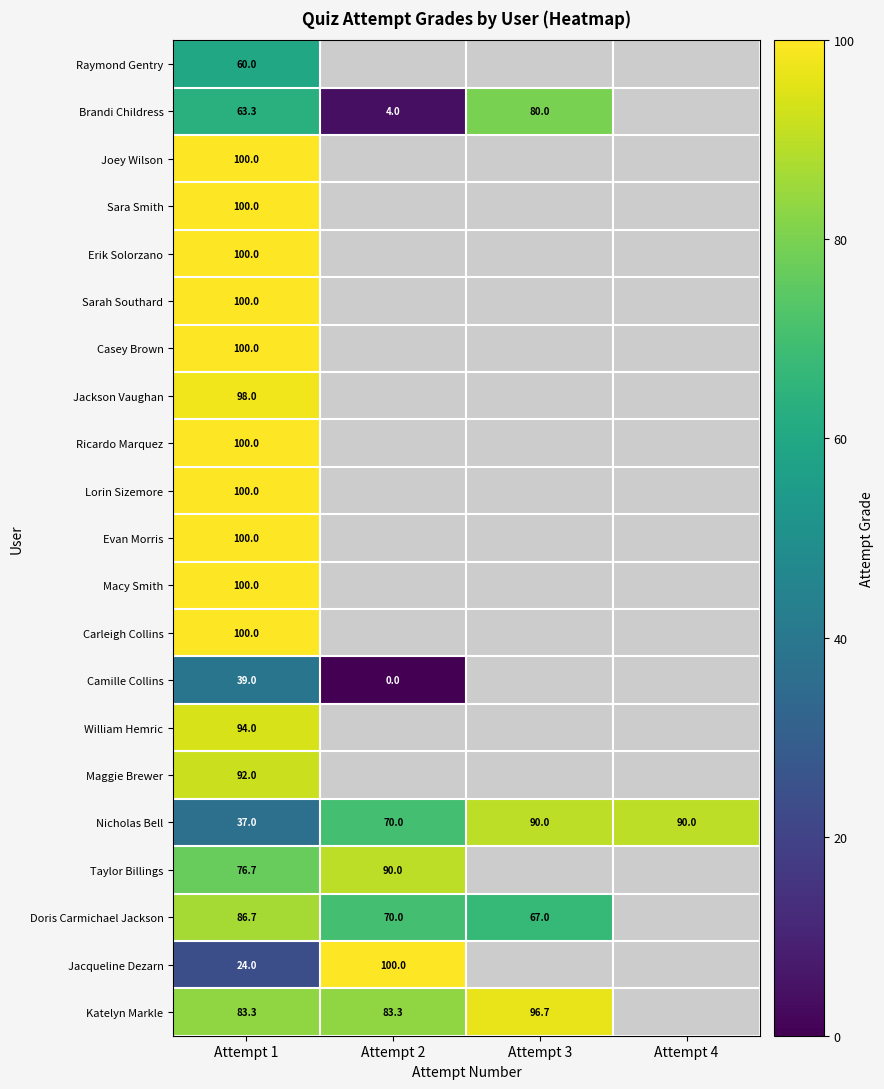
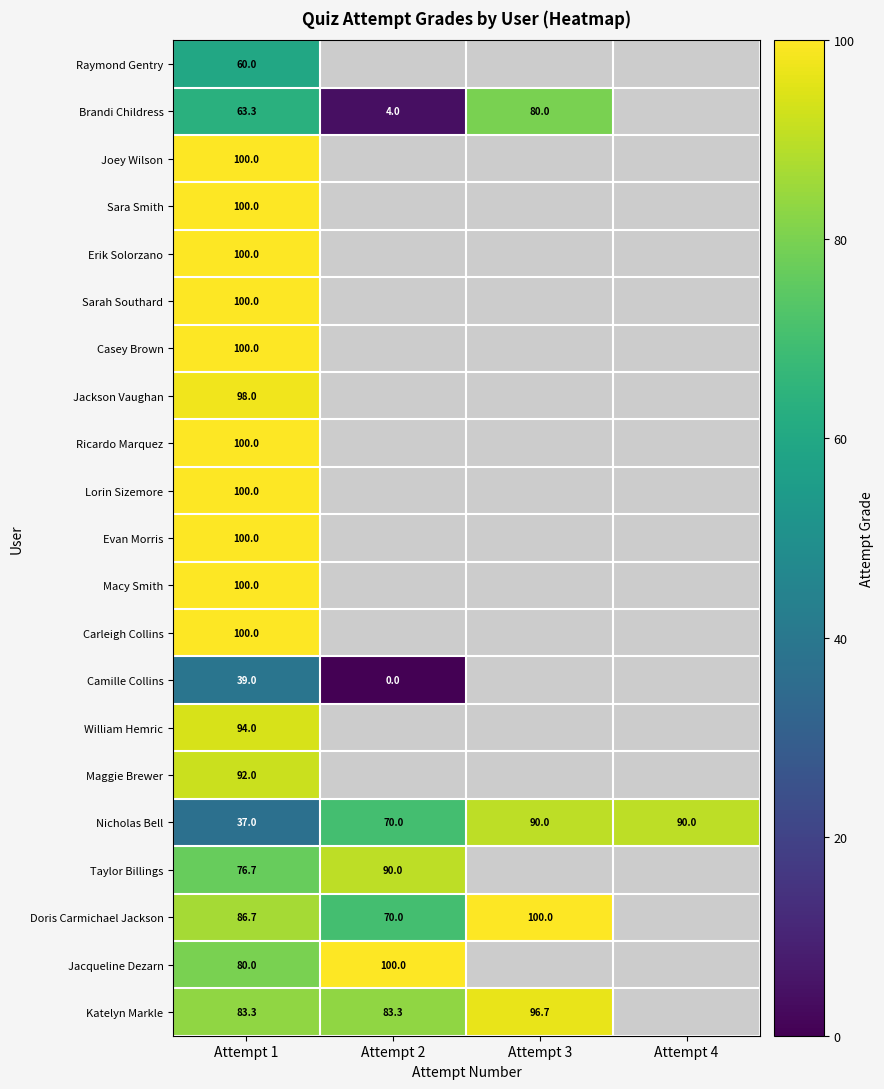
Doris Carmichael Jackson, Attempt 3: 67.0 -> 100.0
Jacqueline Dezarn, Attempt 1: 24.0 -> 80.0
